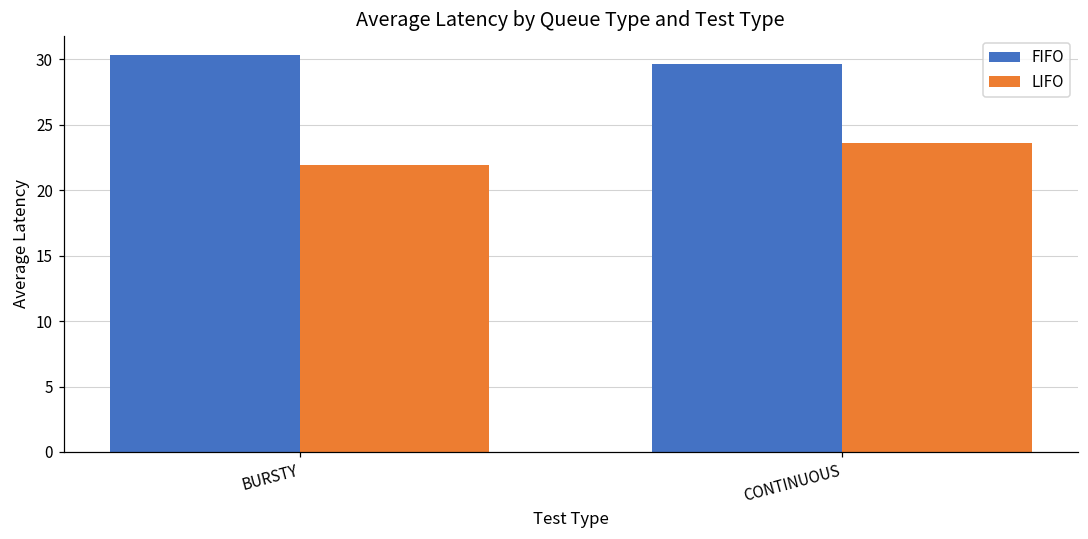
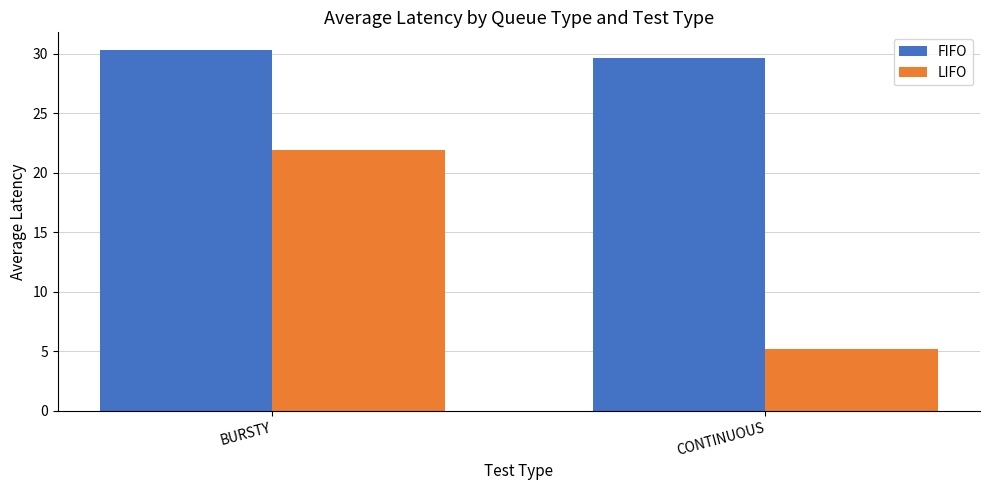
LIFO, CONTINUOUS: 23.6 -> 5.2
